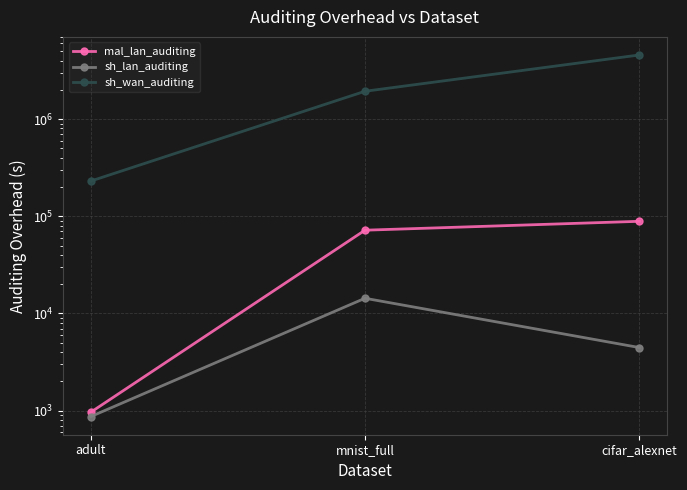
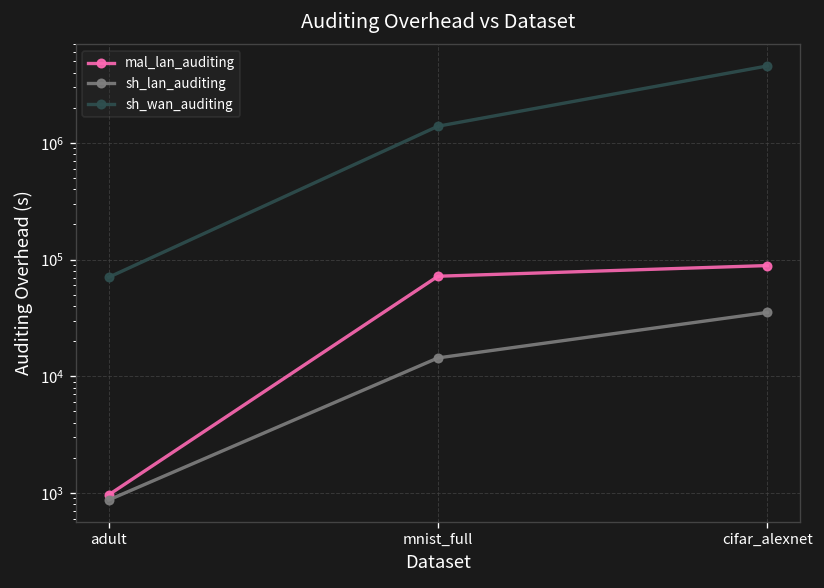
sh_wan_auditing, adult: 230000 -> 70000
sh_wan_auditing, mnist_full: 1900000 -> 1400000
sh_lan_auditing, cifar_alexnet: 4000 -> 35000
